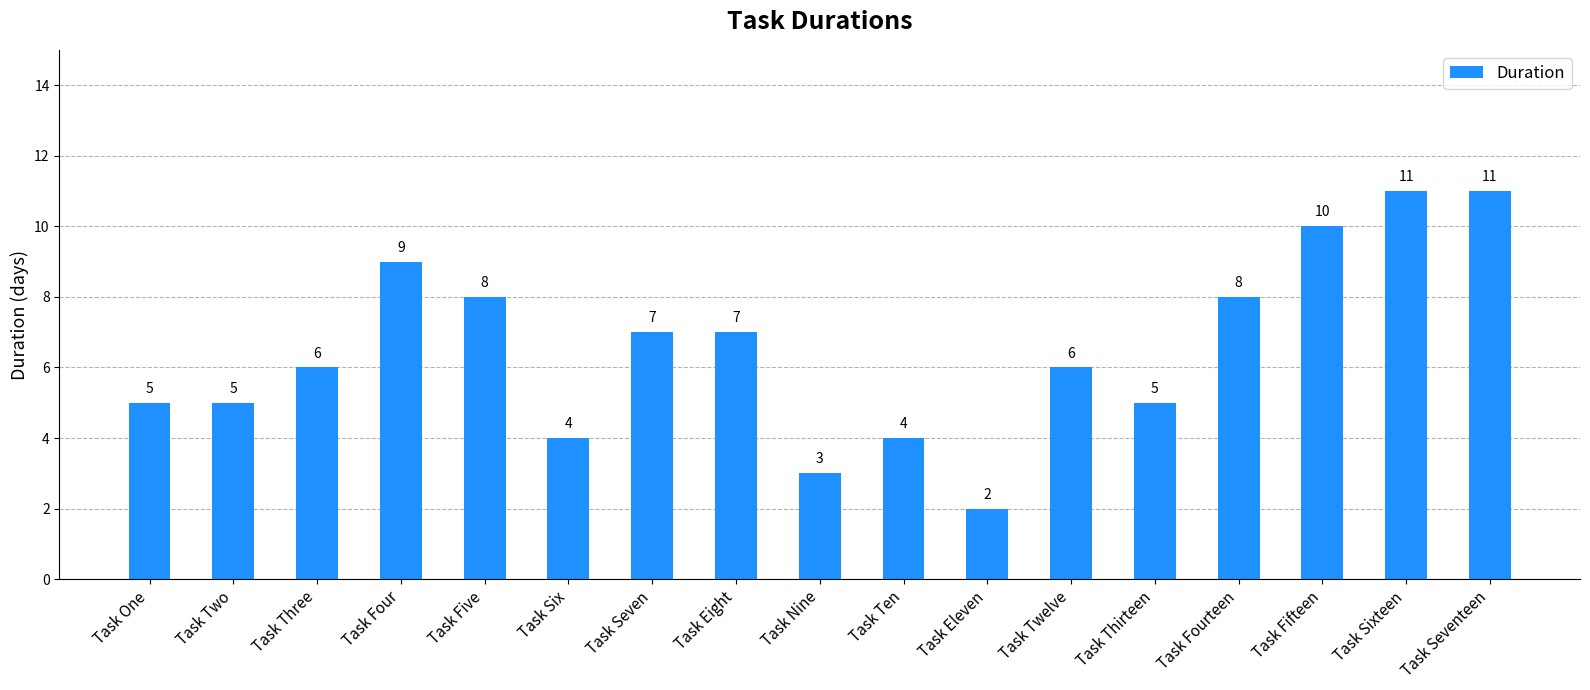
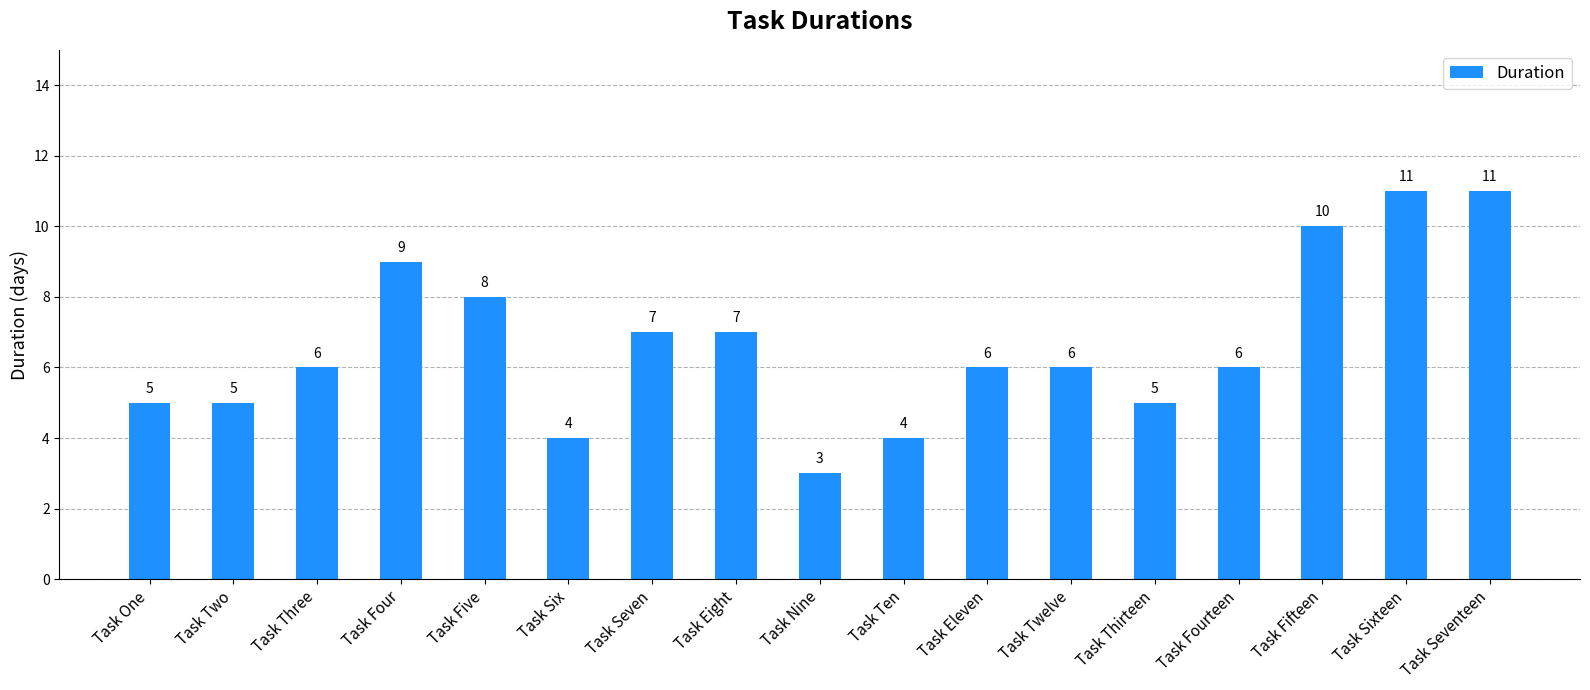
Task Eleven: 2 -> 6
Task Fourteen: 8 -> 6
